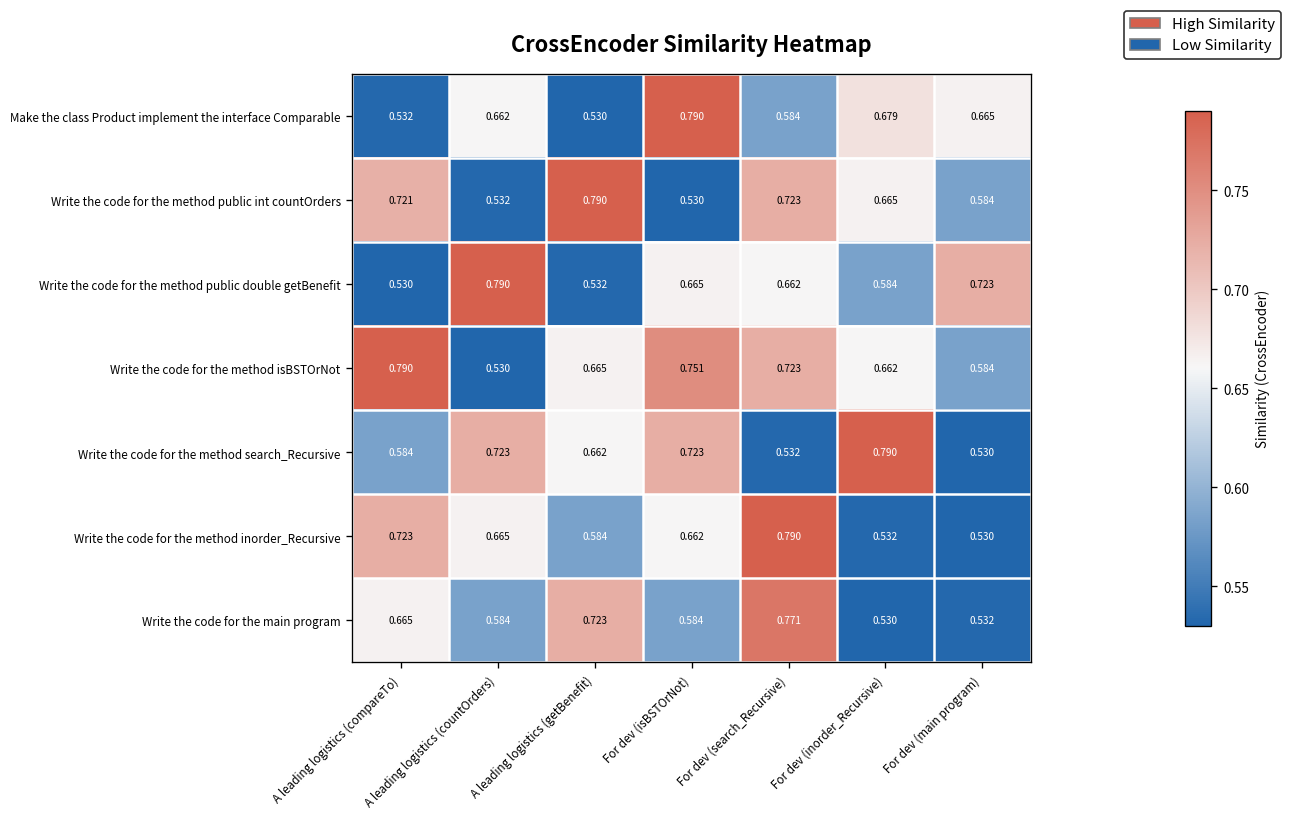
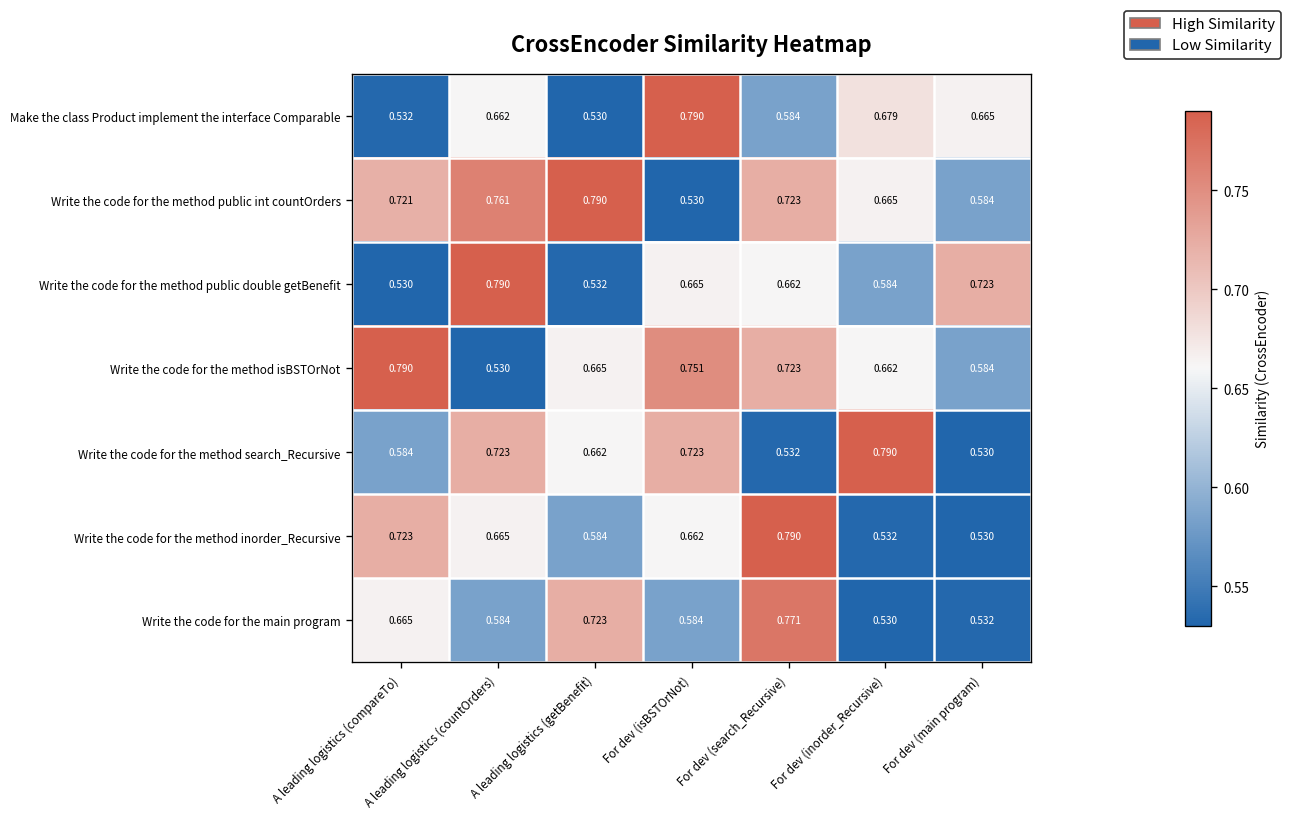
Write the code for the method public int countOrders, A leading logistics (countOrders): 0.532 -> 0.761
